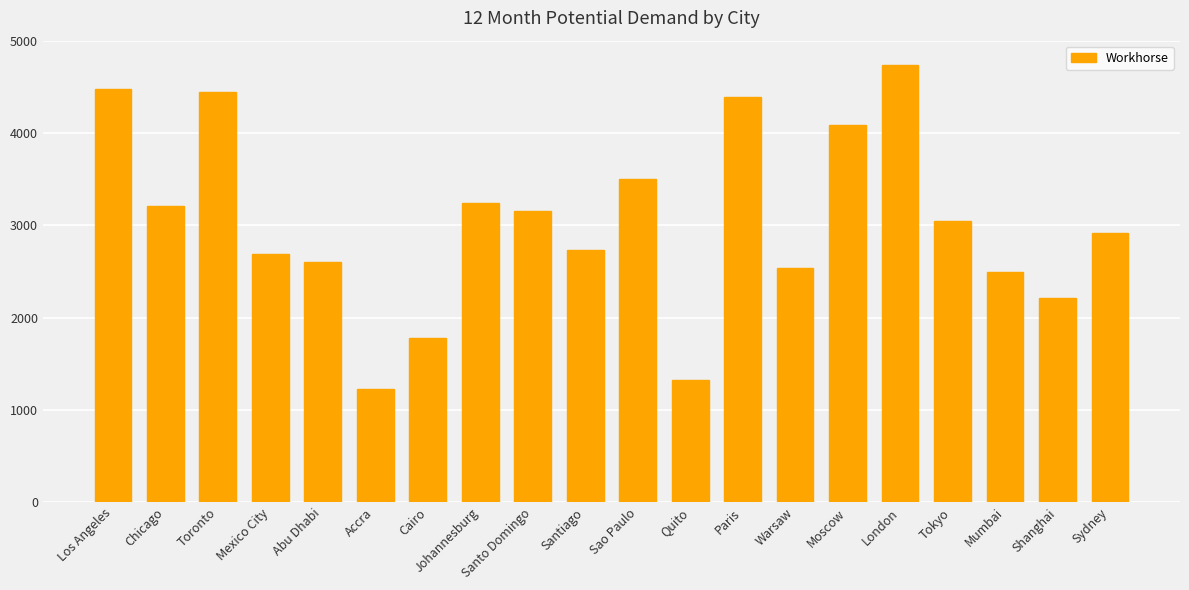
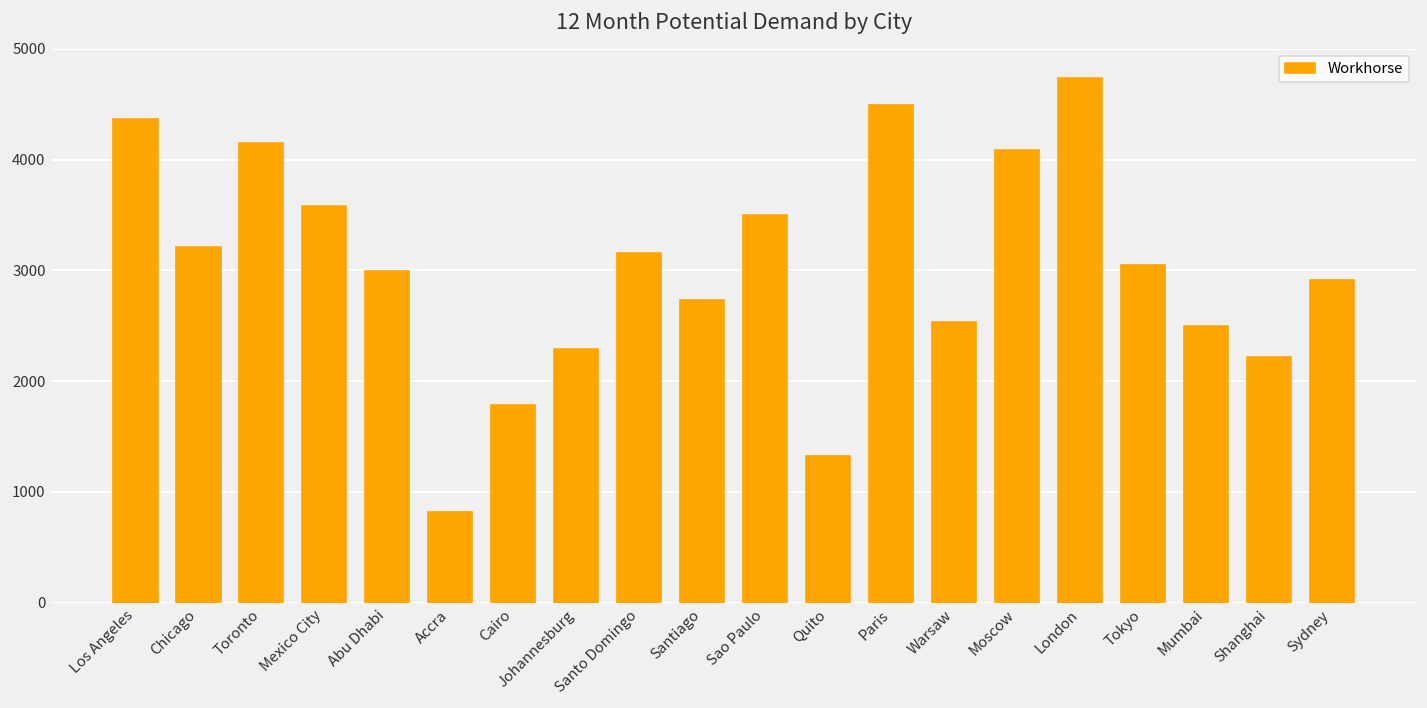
Los Angeles: 4500 -> 4400
Toronto: 4400 -> 4200
Mexico City: 2700 -> 3600
Abu Dhabi: 2600 -> 3000
Accra: 1200 -> 800
Johannesburg: 3200 -> 2300
Paris: 4400 -> 4500
